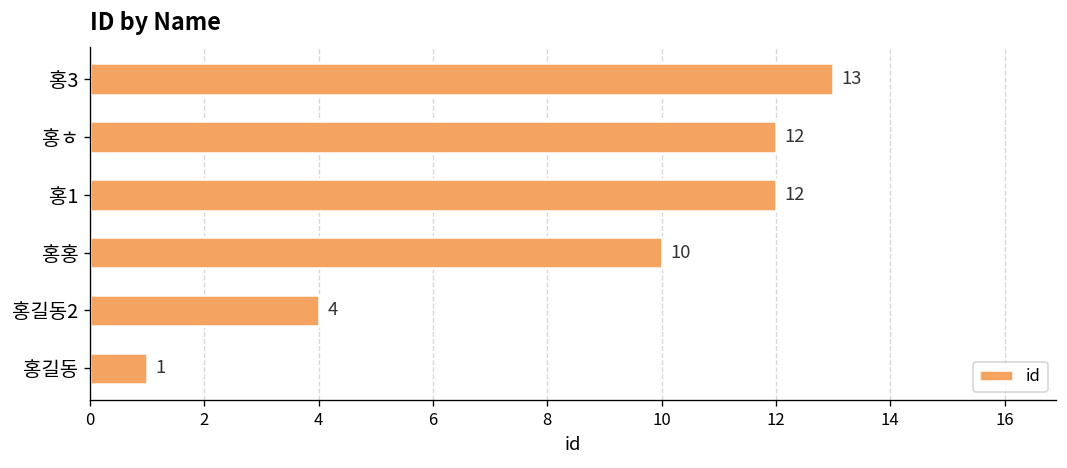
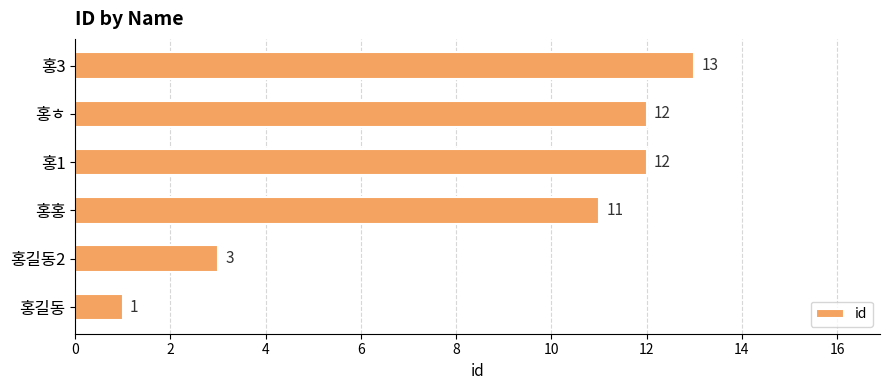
홍홍: 10 -> 11
홍길동2: 4 -> 3
